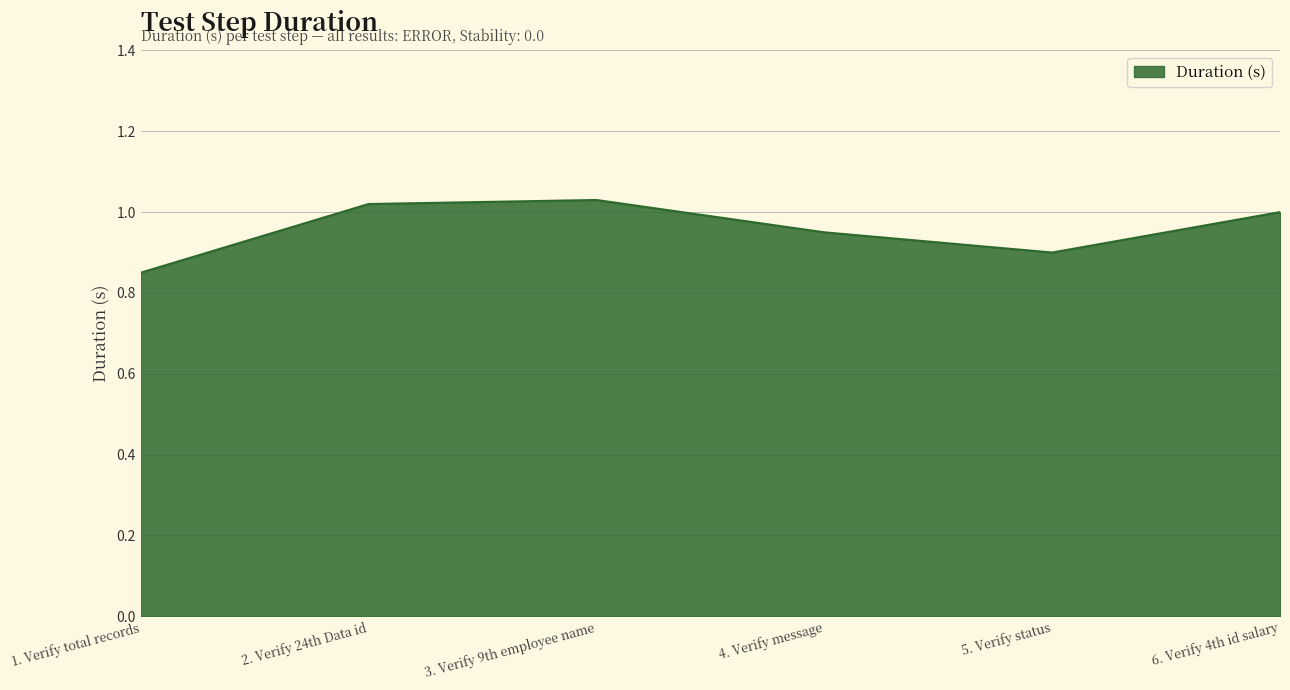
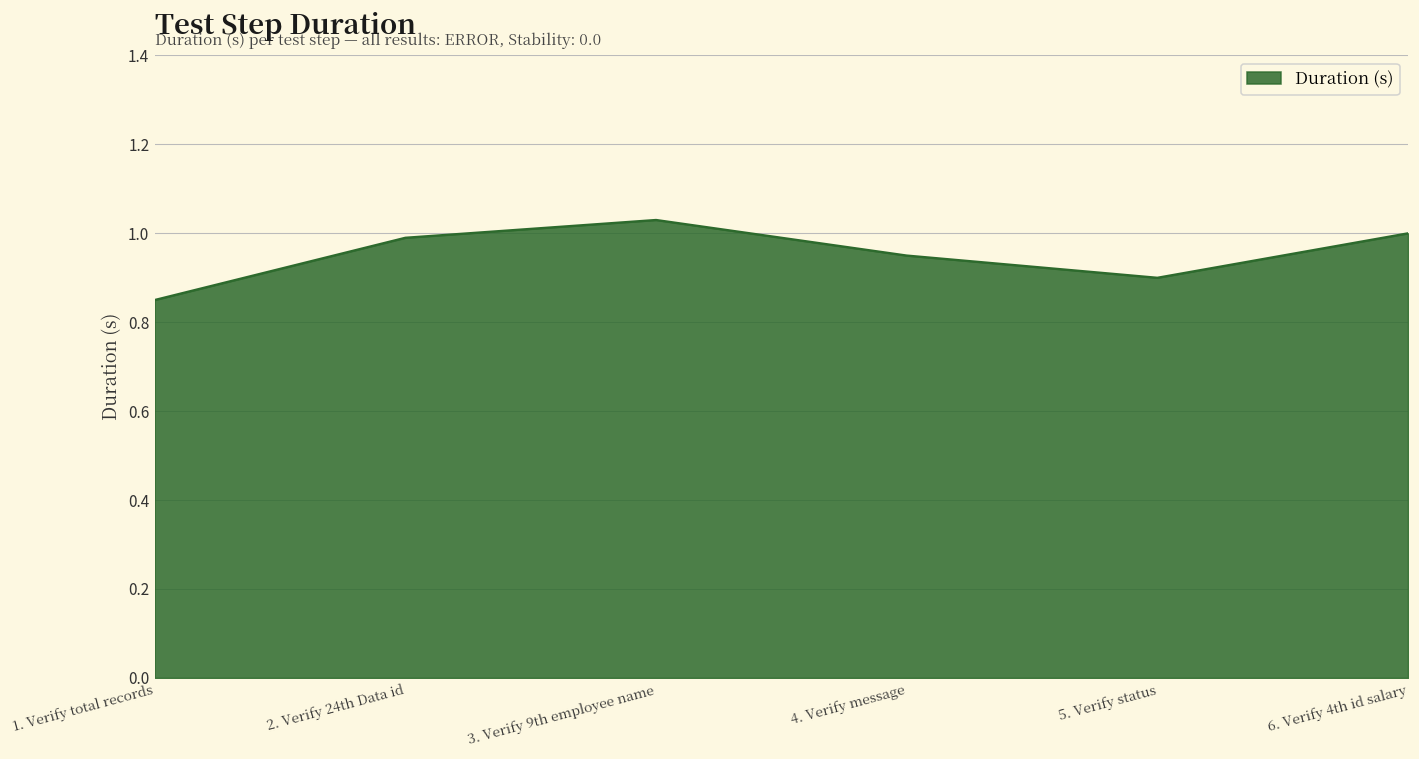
2. Verify 24th Data id: 1.02 -> 0.99
